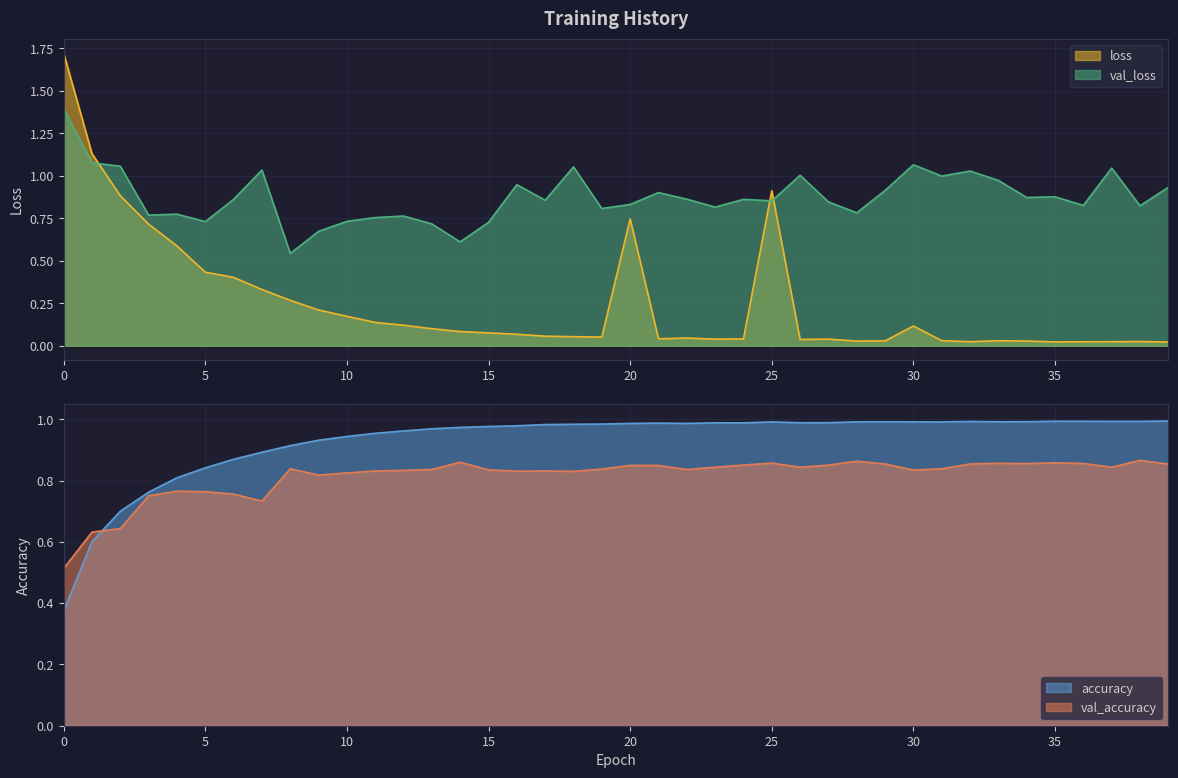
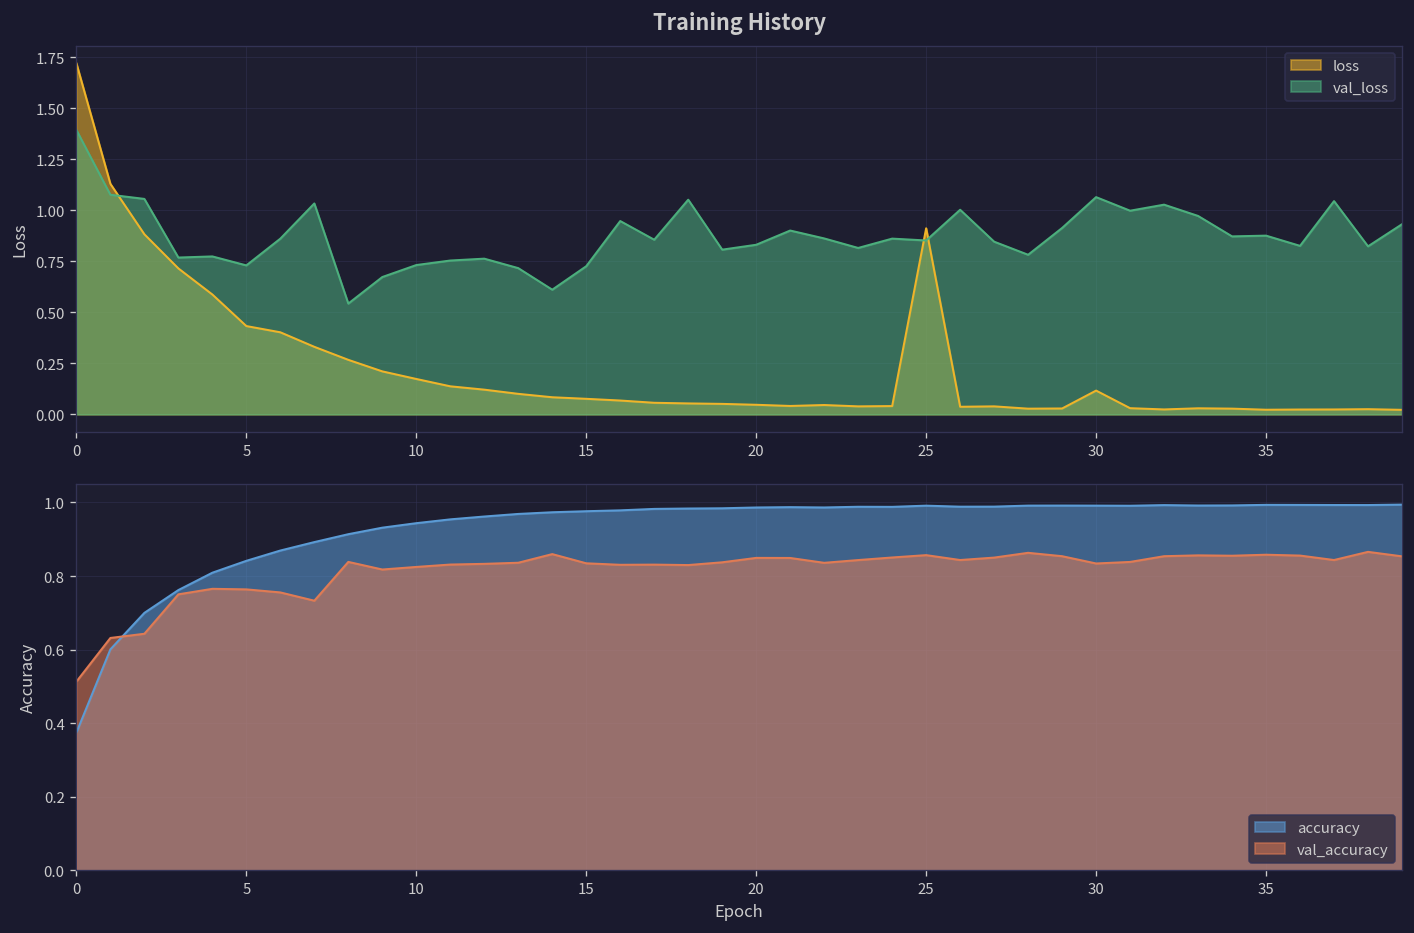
Training History, loss, 20: 0.75 -> 0.05
